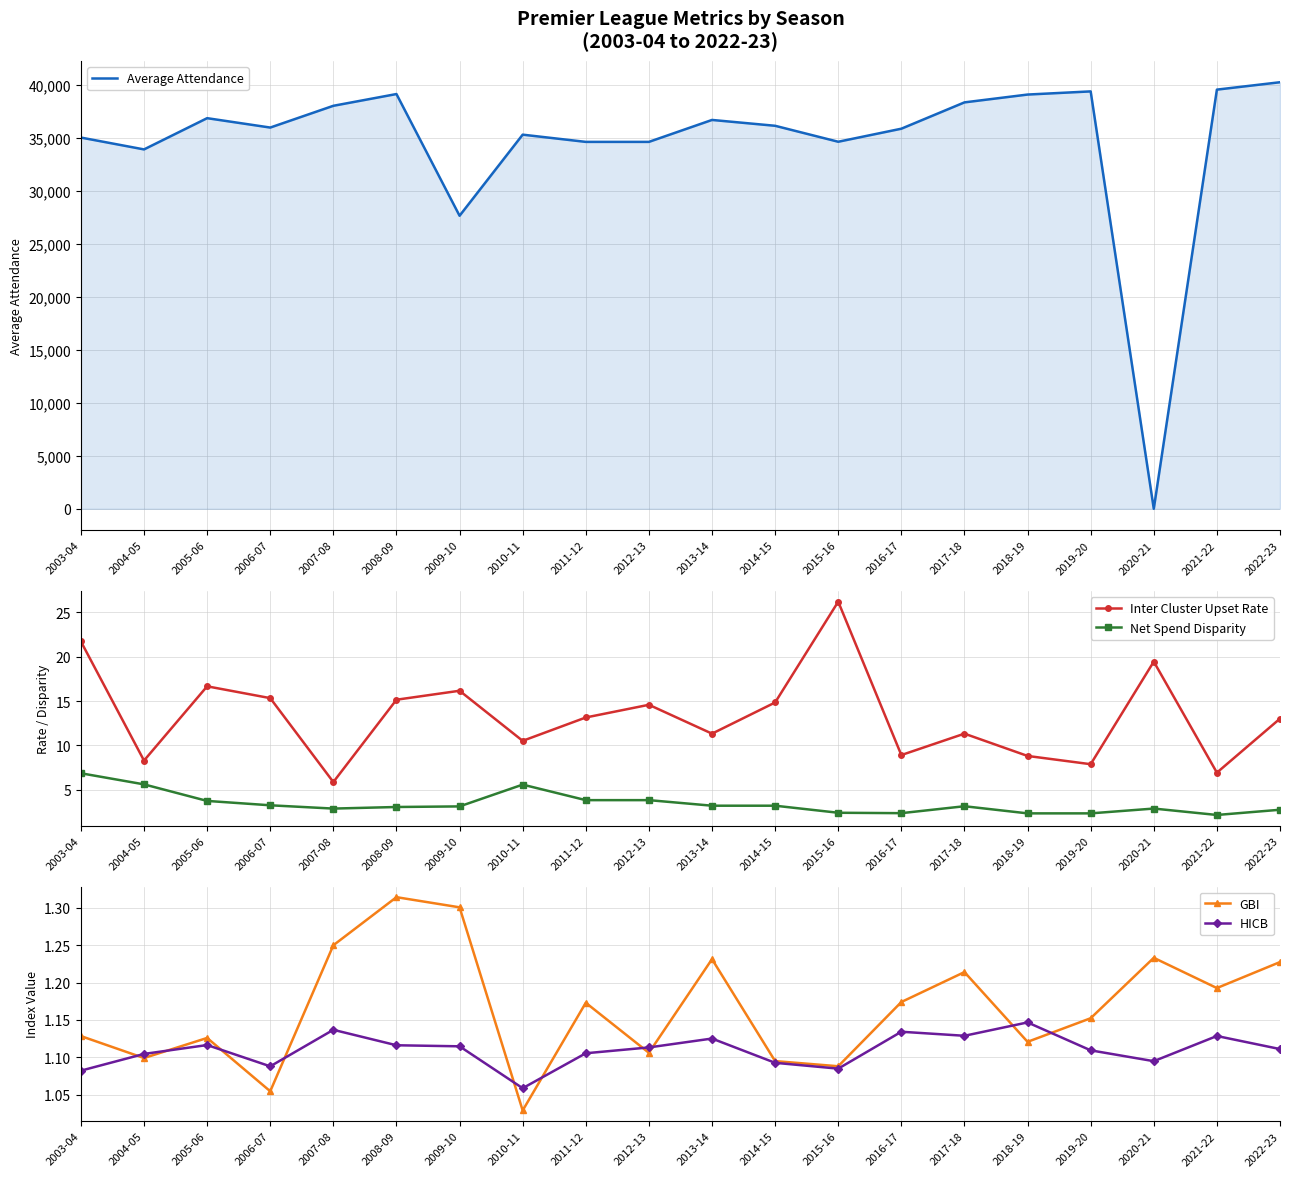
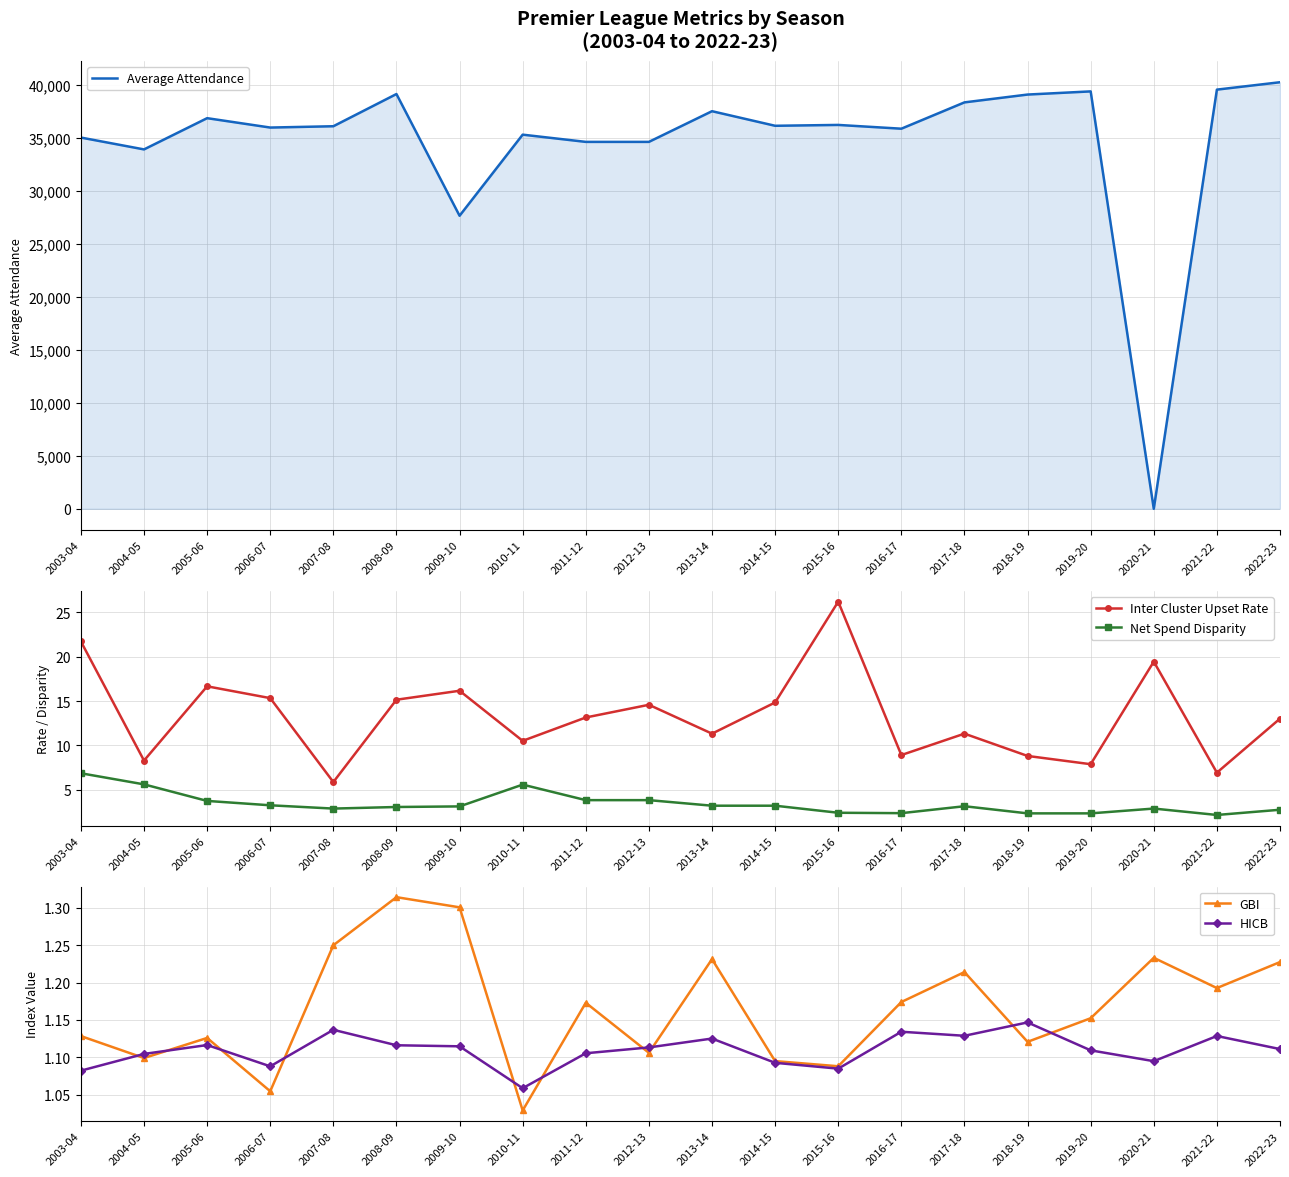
Premier League Metrics by Season (2003-04 to 2022-23), 2007-08: 38,000 -> 36,100
Premier League Metrics by Season (2003-04 to 2022-23), 2013-14: 36,700 -> 37,500
Premier League Metrics by Season (2003-04 to 2022-23), 2015-16: 34,600 -> 36,200
